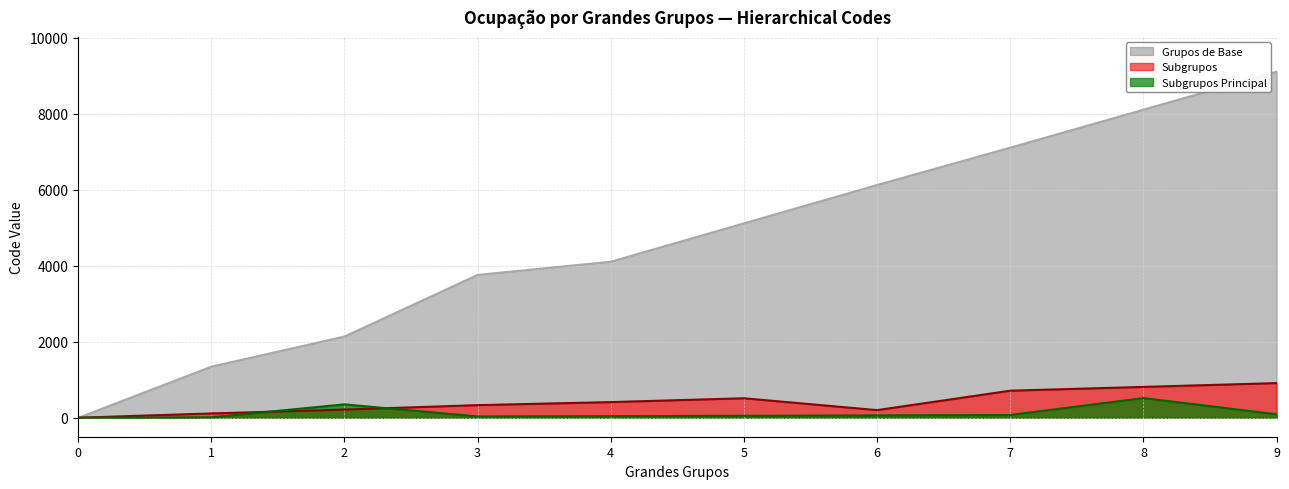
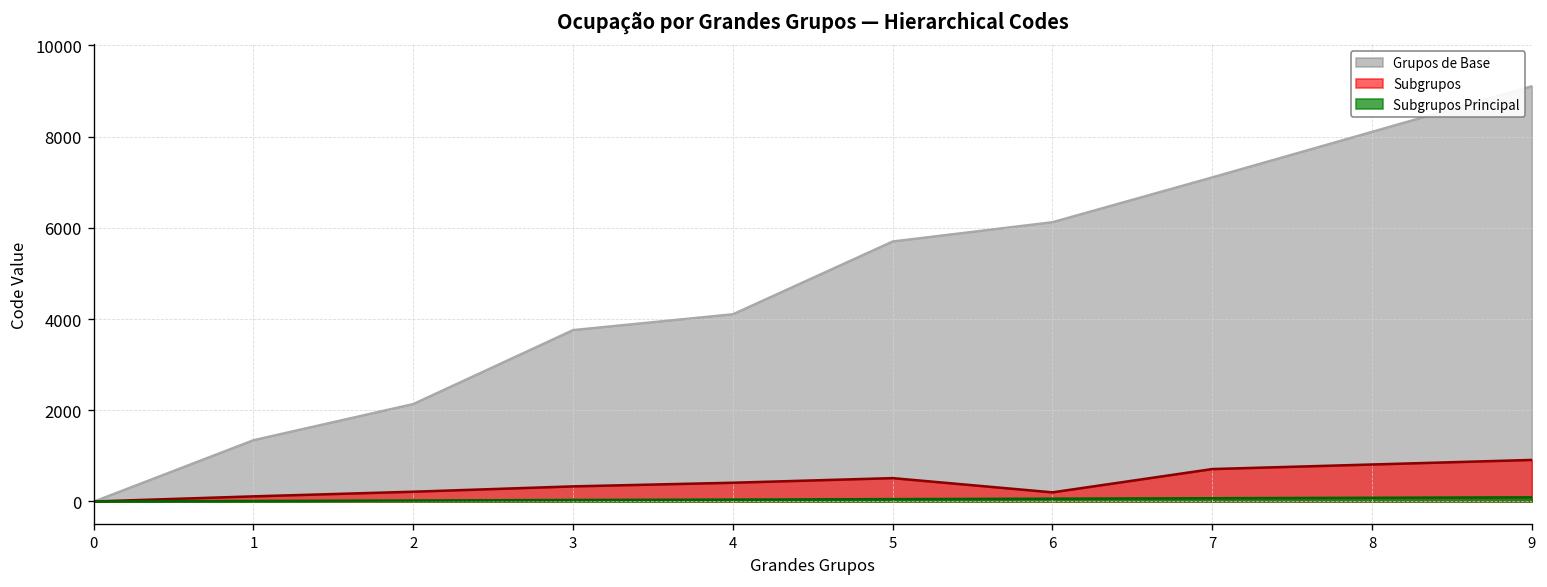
Subgrupos Principal, 2: 400 -> 0
Grupos de Base, 5: 5100 -> 5700
Subgrupos Principal, 8: 500 -> 100
